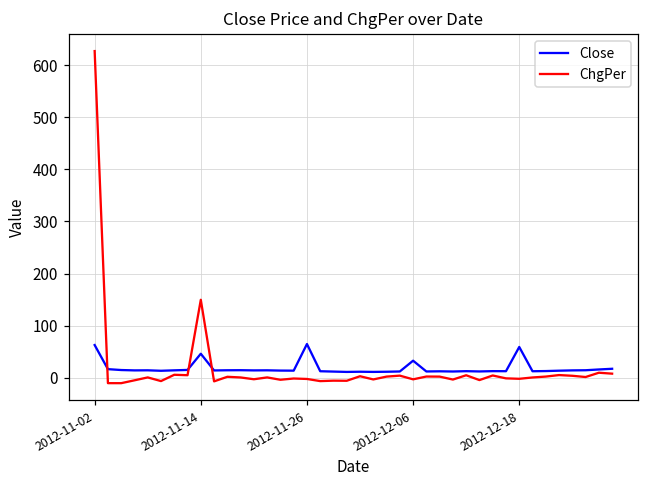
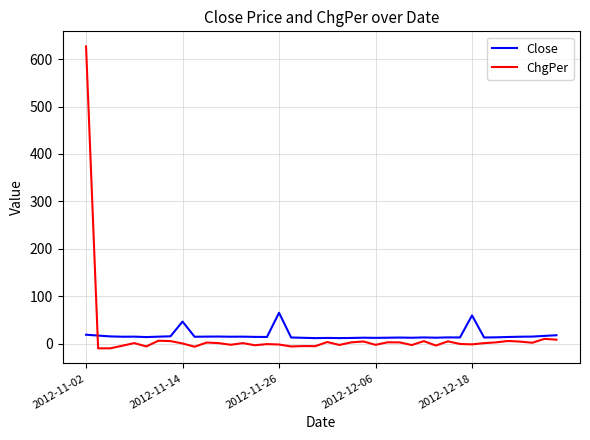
Close, 2012-11-02: 60 -> 20
ChgPer, 2012-11-14: 150 -> 0
Close, 2012-12-06: 30 -> 10
